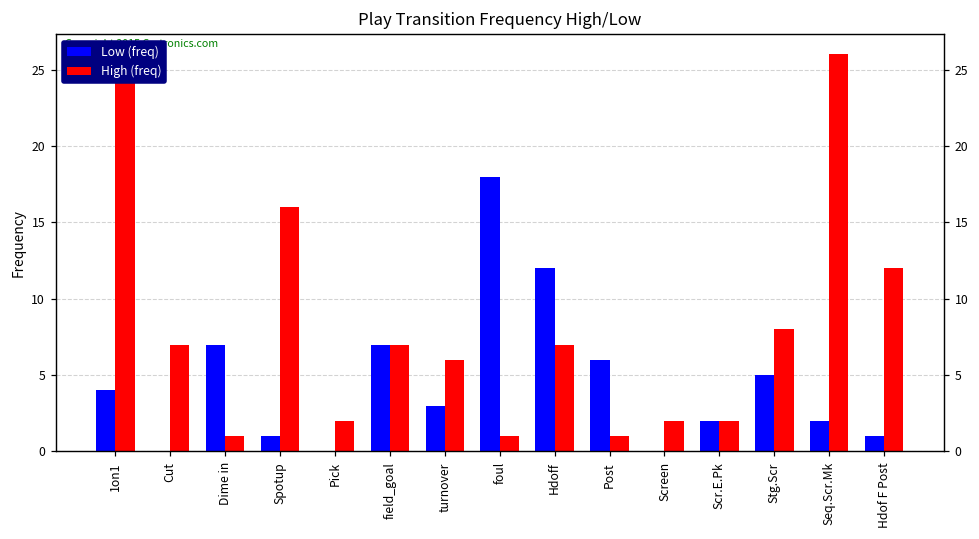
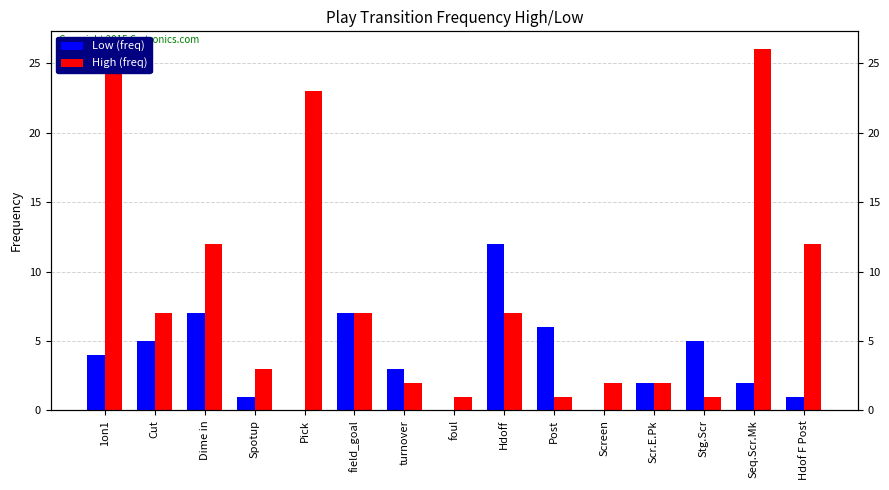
Low (freq), Cut: 0 -> 5
High (freq), Dime in: 1 -> 12
High (freq), Spotup: 16 -> 3
High (freq), Pick: 2 -> 23
High (freq), turnover: 6 -> 2
Low (freq), foul: 18 -> 0
High (freq), Stg.Scr: 8 -> 1
